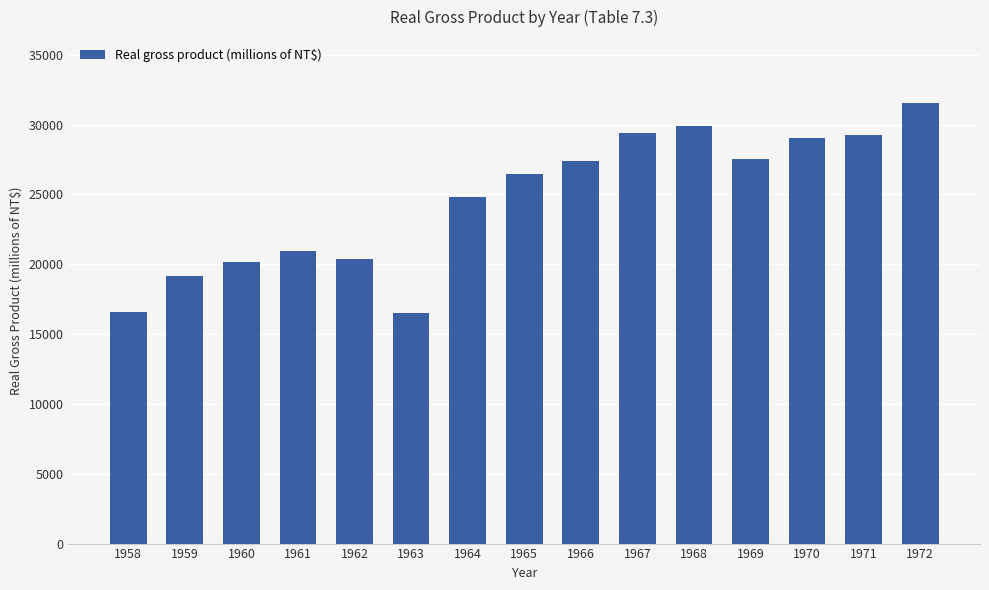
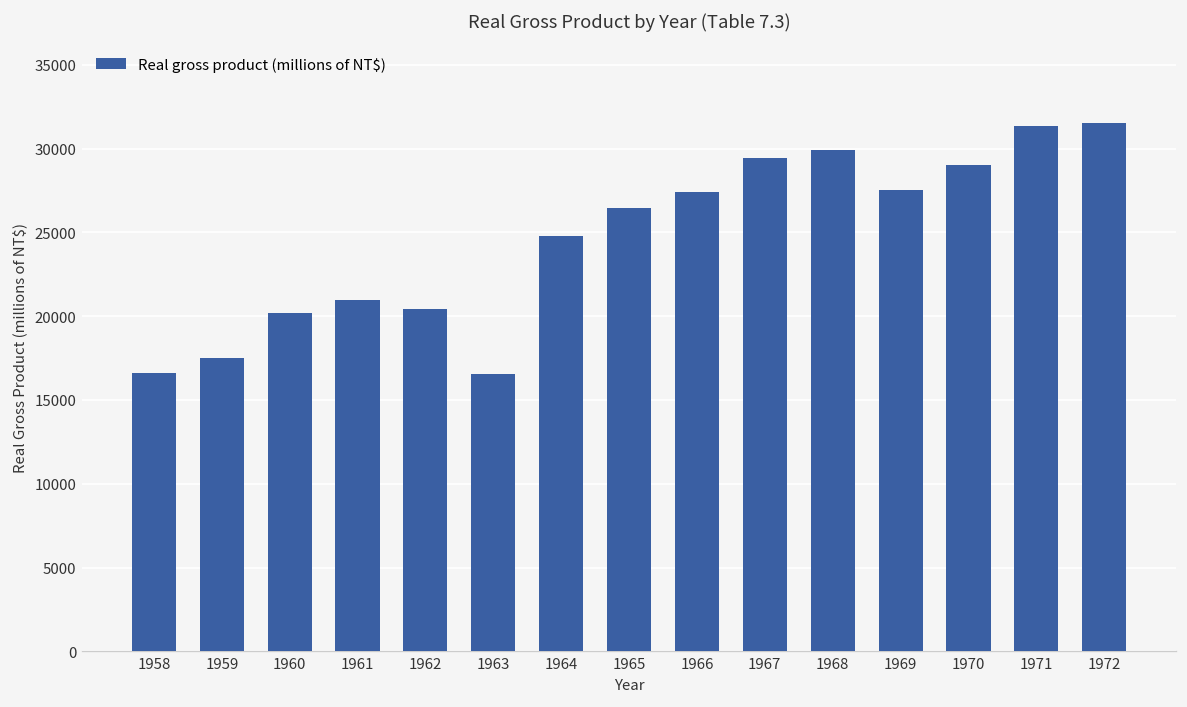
1959: 19100 -> 17500
1971: 29300 -> 31400
